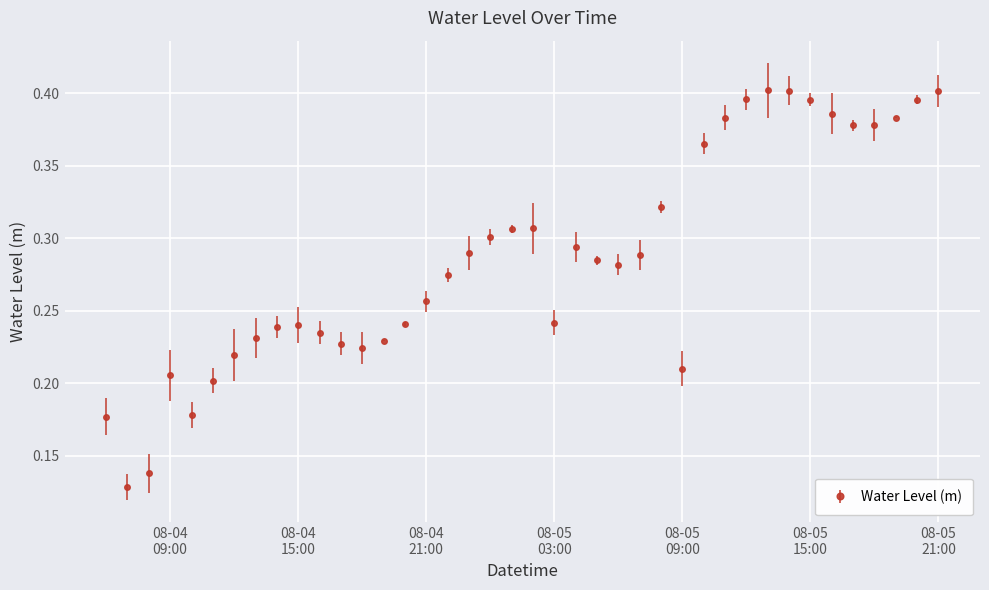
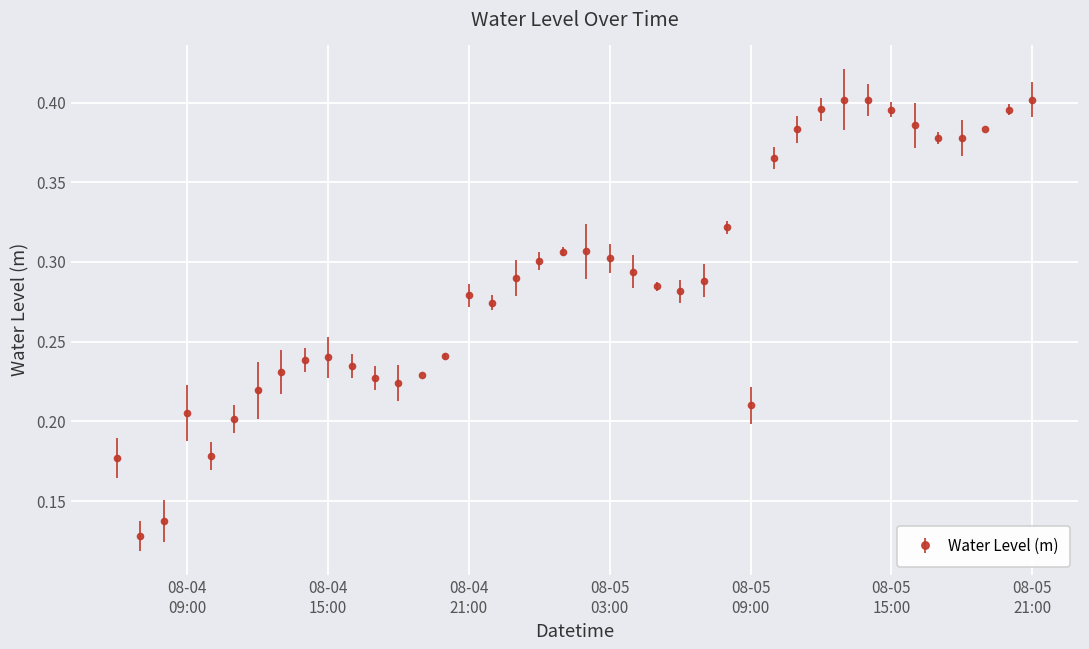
08-04 21:00: 0.257 -> 0.279
08-05 03:00: 0.242 -> 0.302
